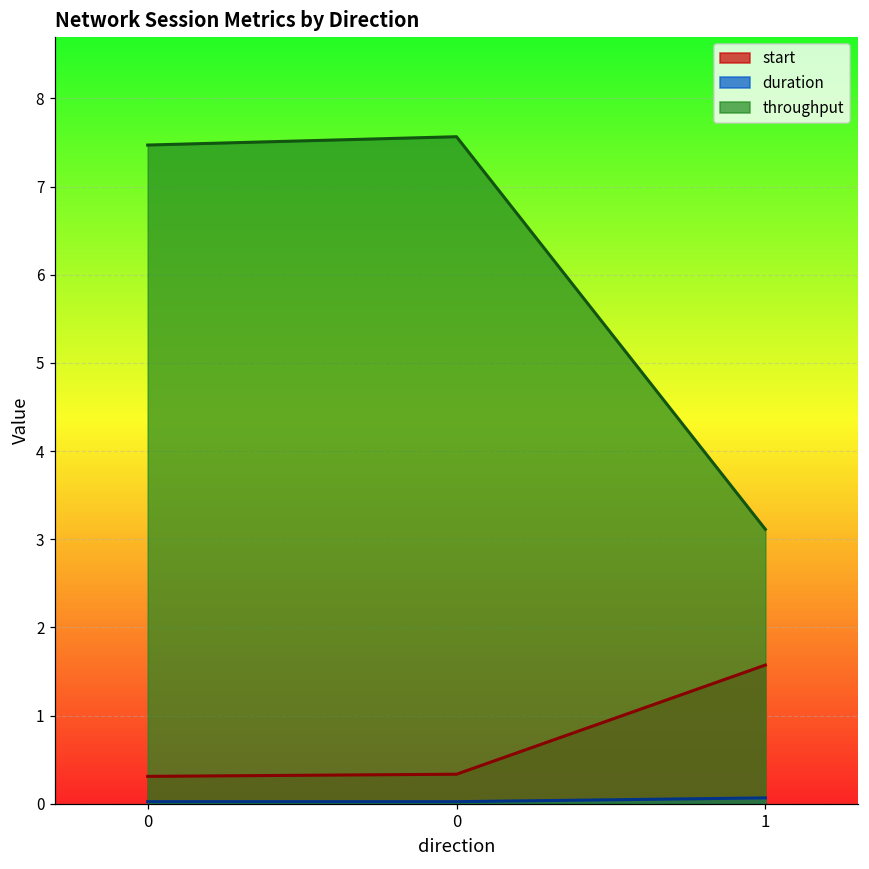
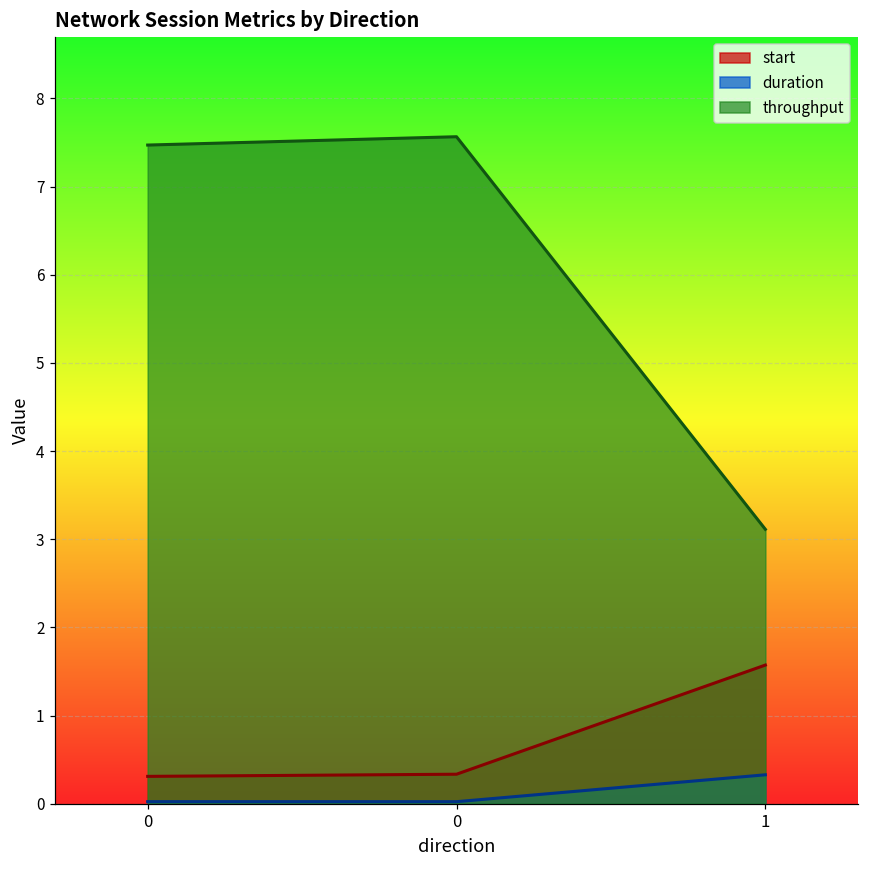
duration, 1: 0.1 -> 0.3
